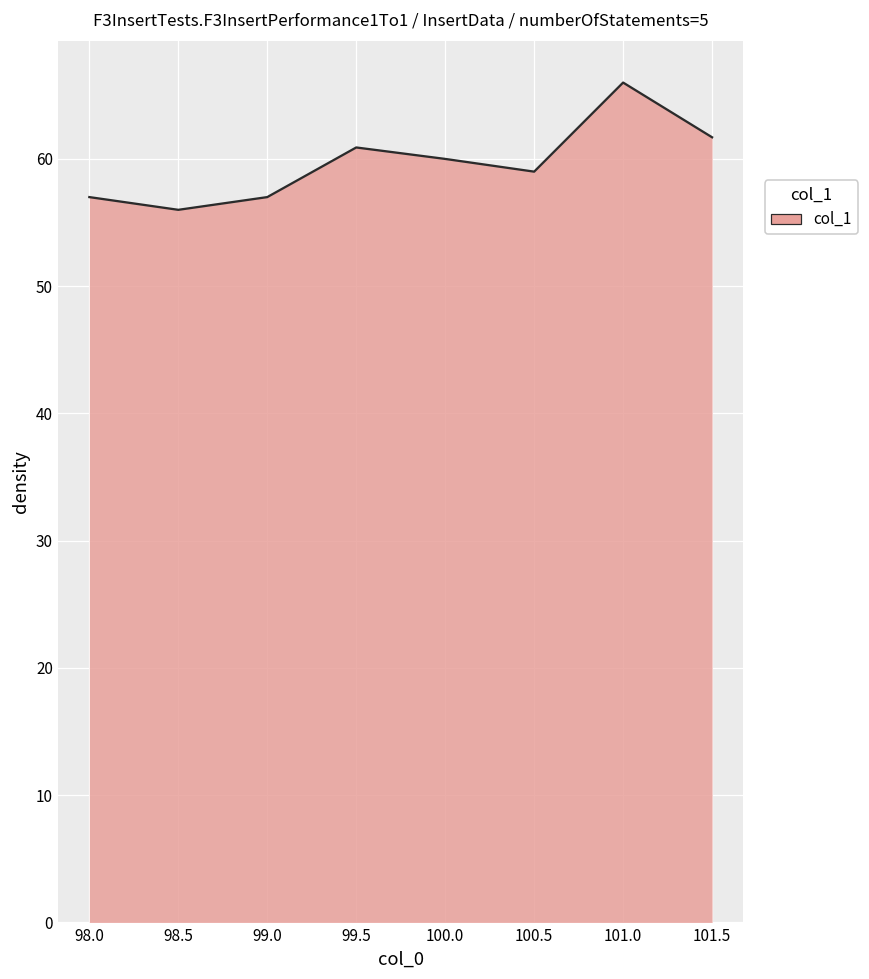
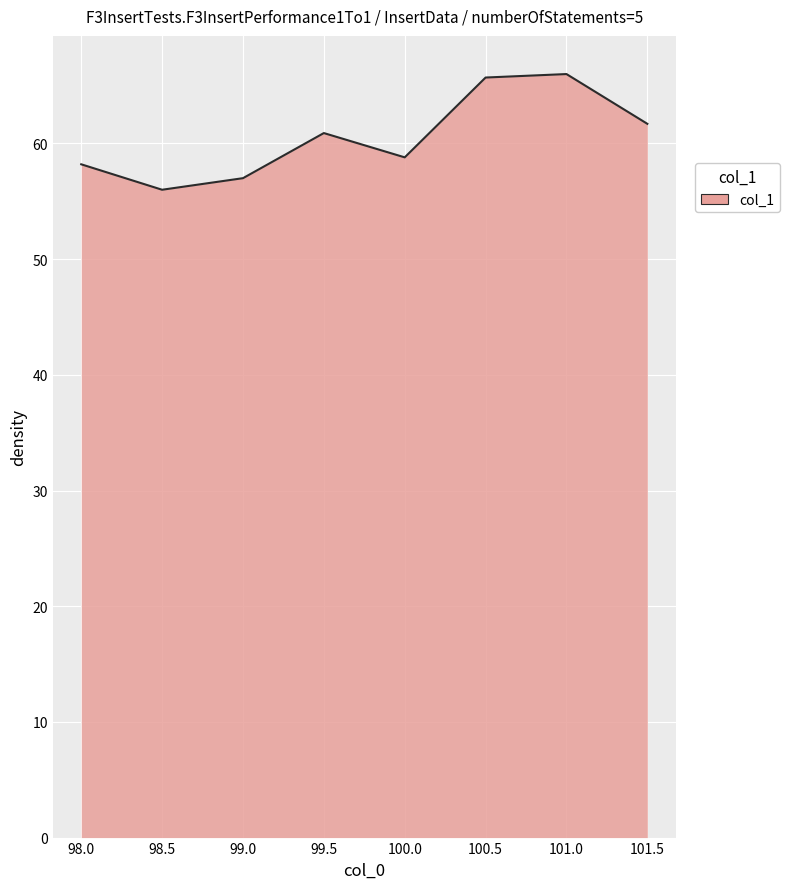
98.0: 57.0 -> 58.2
100.0: 60.0 -> 58.8
100.5: 59.0 -> 65.7
